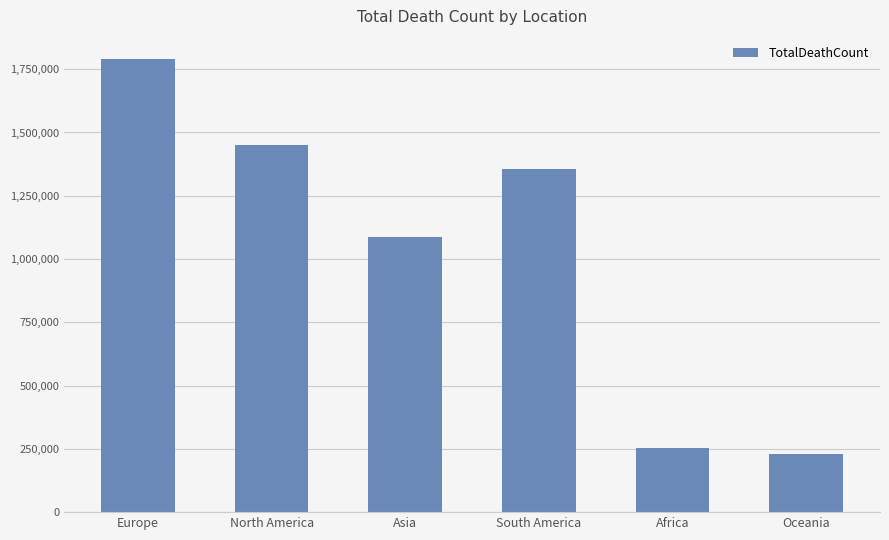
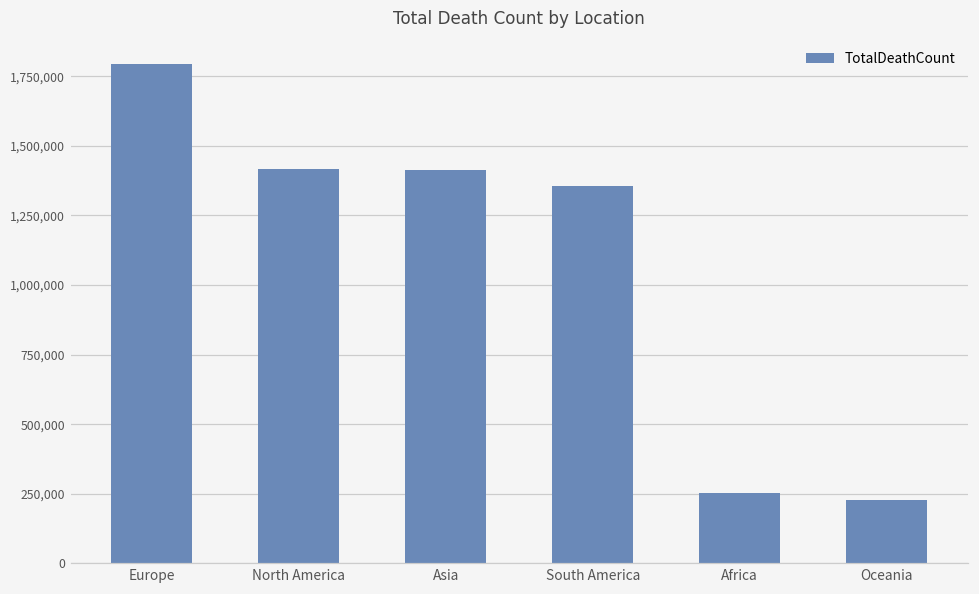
North America: 1,450,000 -> 1,420,000
Asia: 1,090,000 -> 1,410,000
